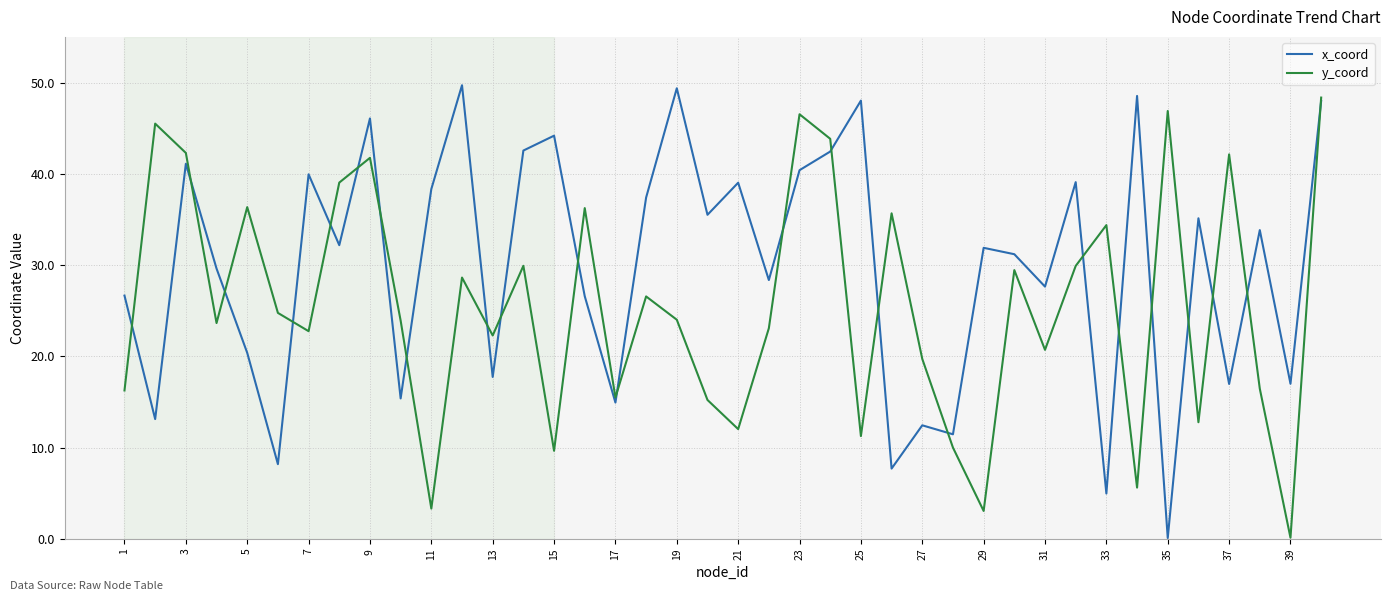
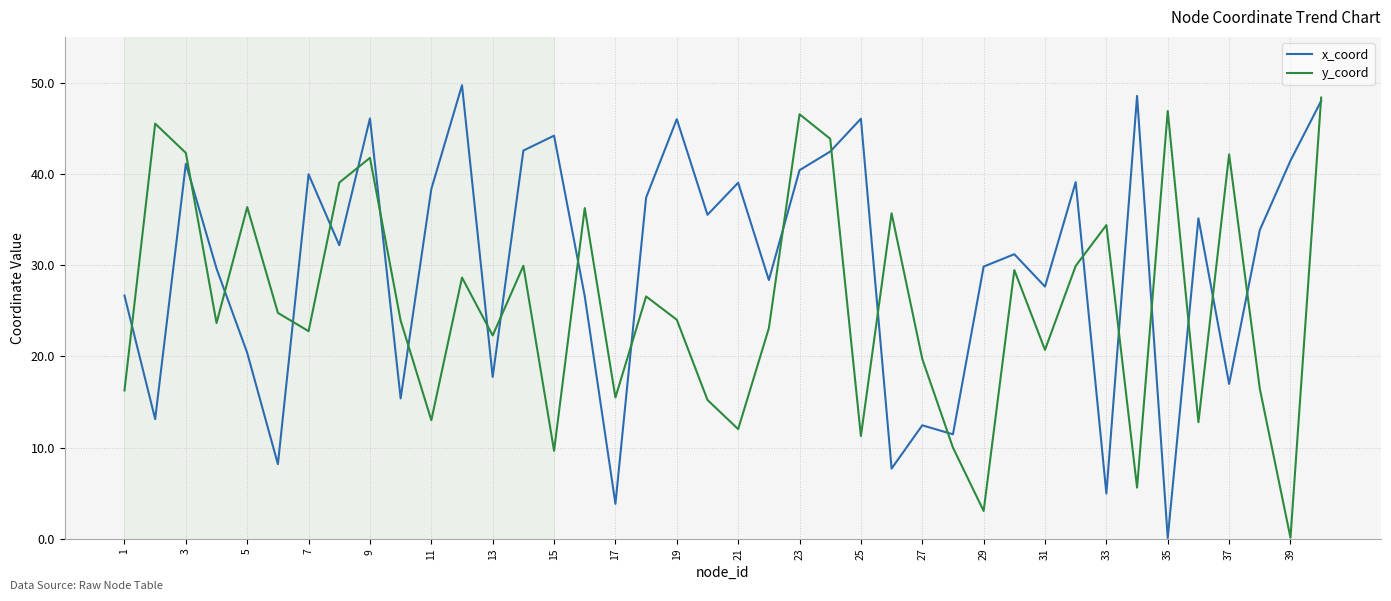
y_coord, 11: 3 -> 13
x_coord, 17: 15 -> 4
x_coord, 19: 49 -> 46
x_coord, 25: 48 -> 46
x_coord, 29: 32 -> 30
x_coord, 39: 17 -> 41
